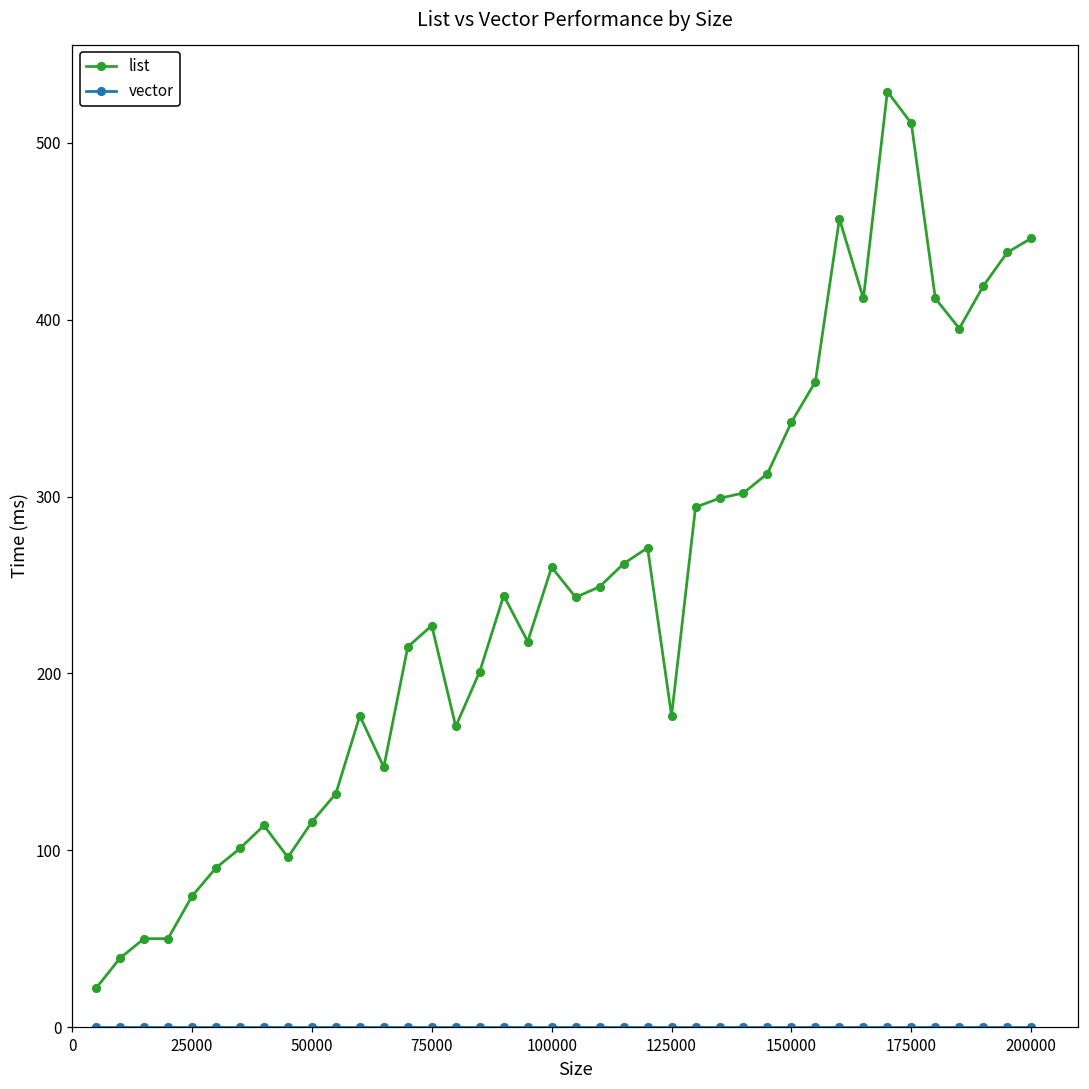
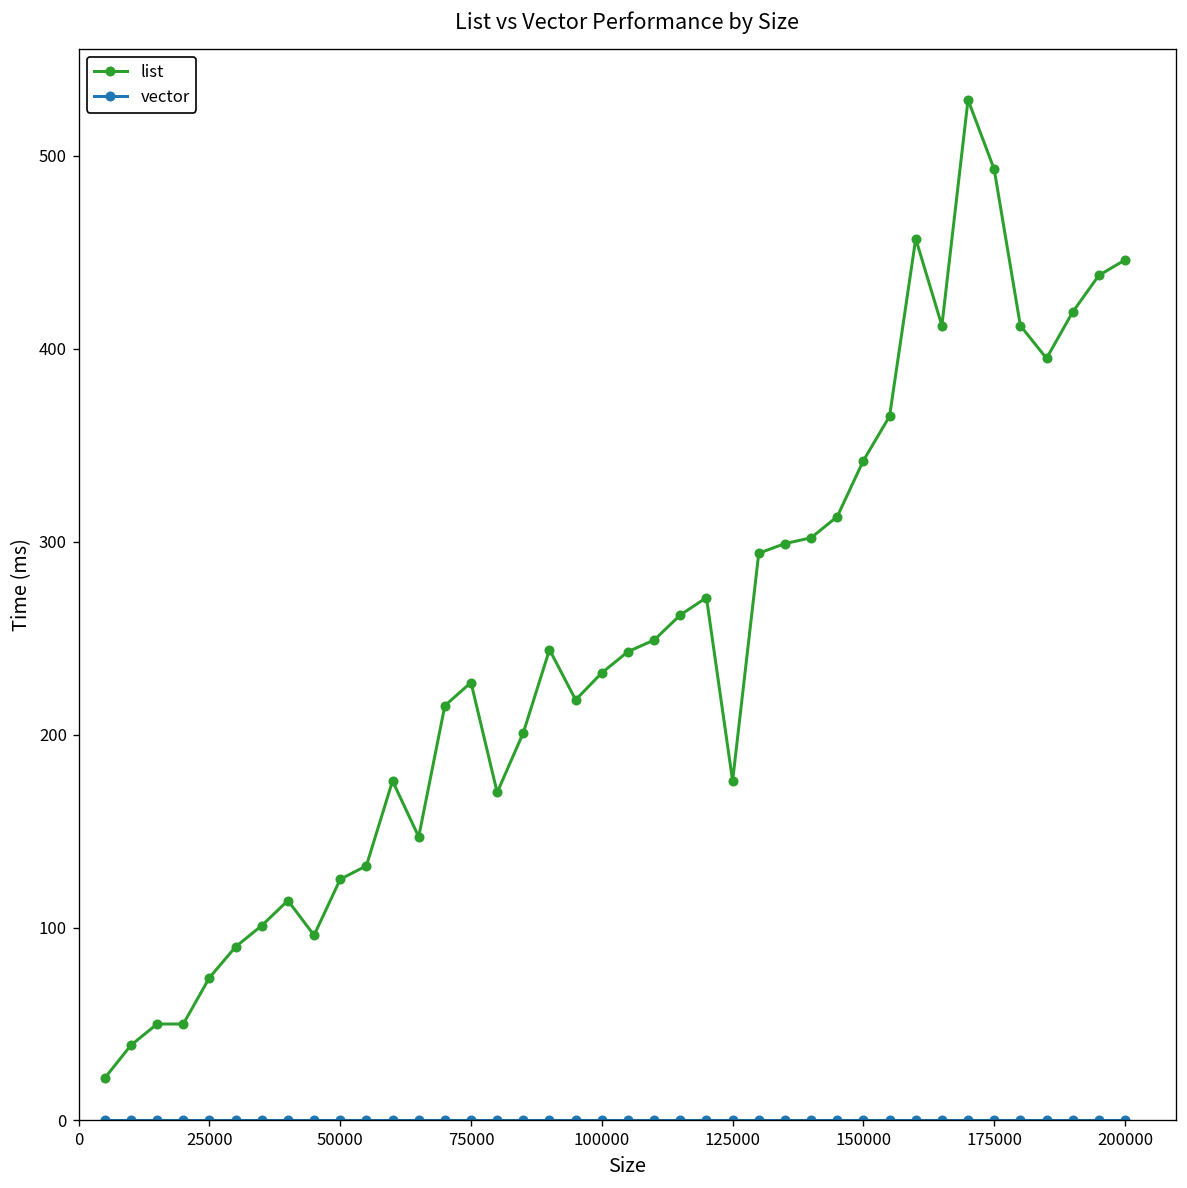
list, 50000: 116 -> 125
list, 100000: 260 -> 232
list, 175000: 511 -> 493
